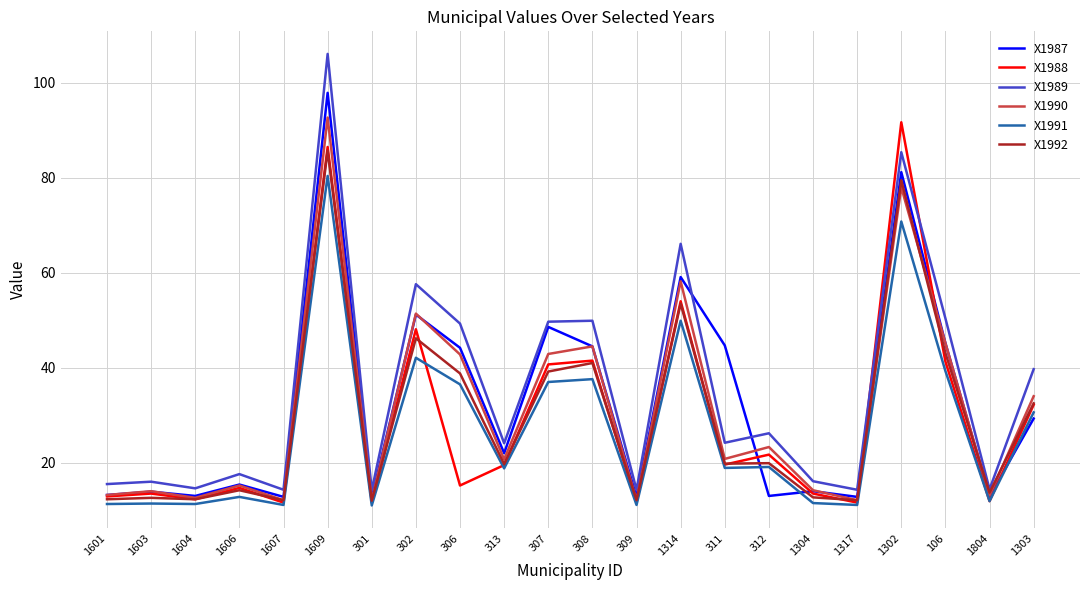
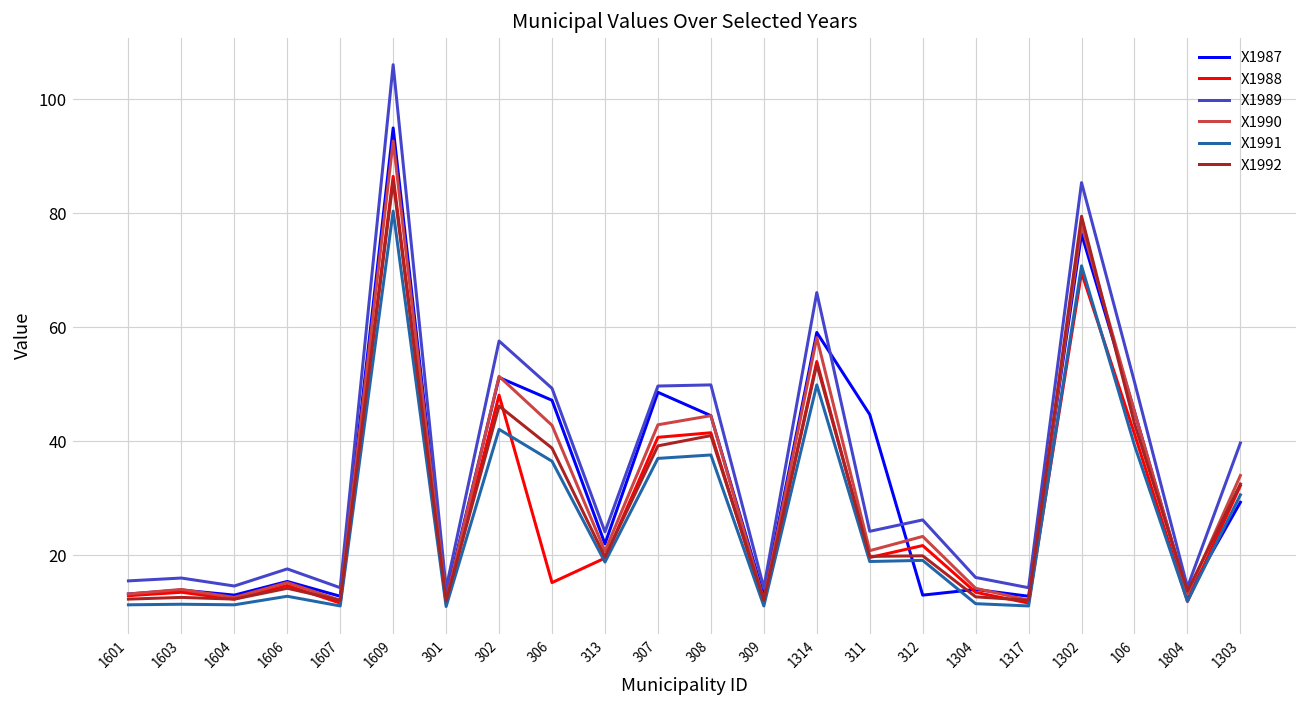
X1987, 1609: 98 -> 95
X1987, 306: 44 -> 47
X1987, 1302: 81 -> 76
X1988, 1302: 92 -> 70
